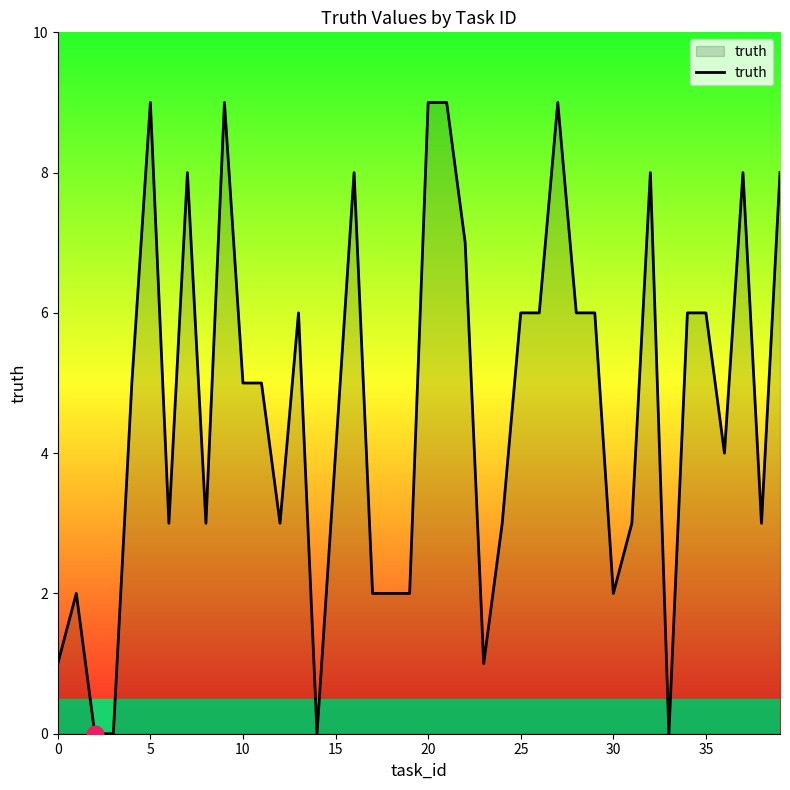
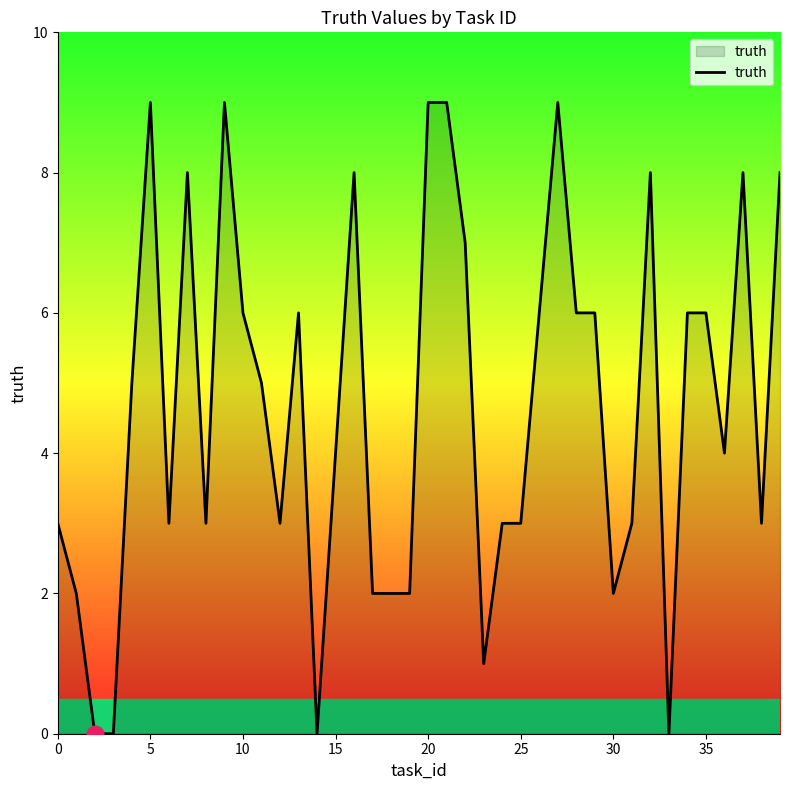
truth, 0: 1 -> 3
truth, 10: 5 -> 6
truth, 25: 6 -> 3
